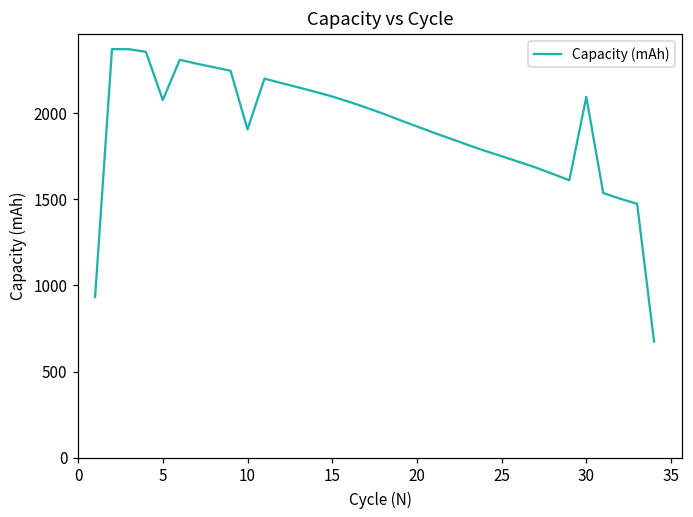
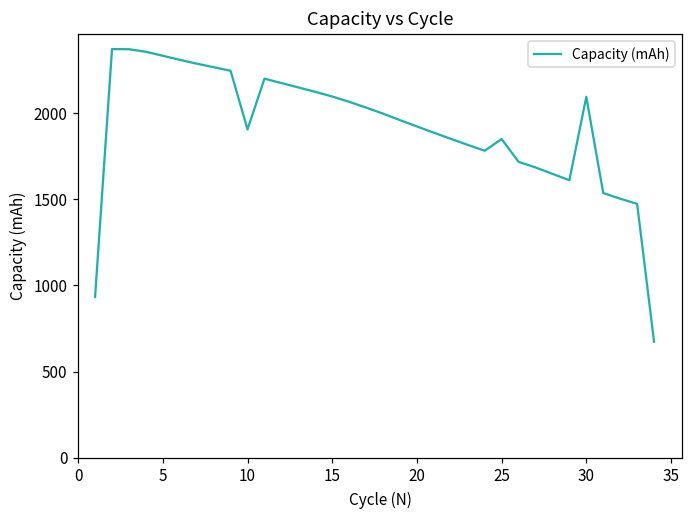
5: 2080 -> 2330
25: 1750 -> 1850
